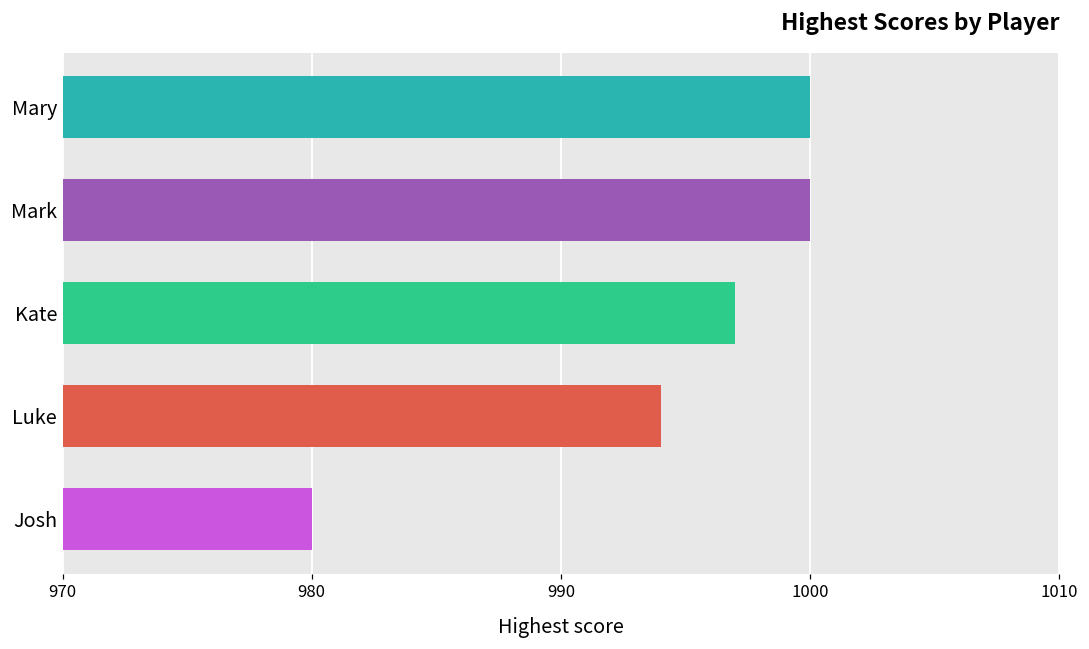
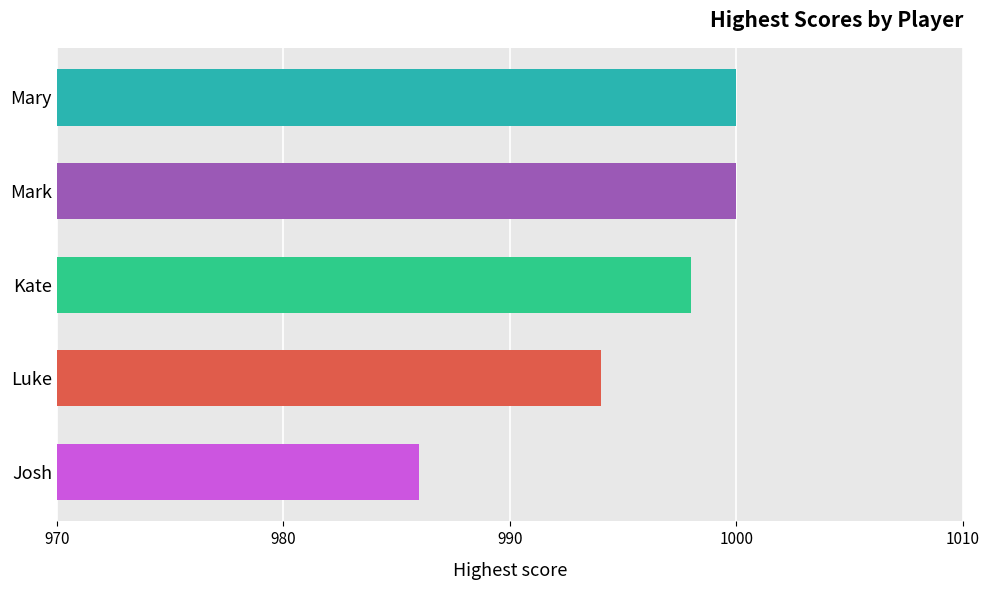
Kate: 997 -> 998
Josh: 980 -> 986
